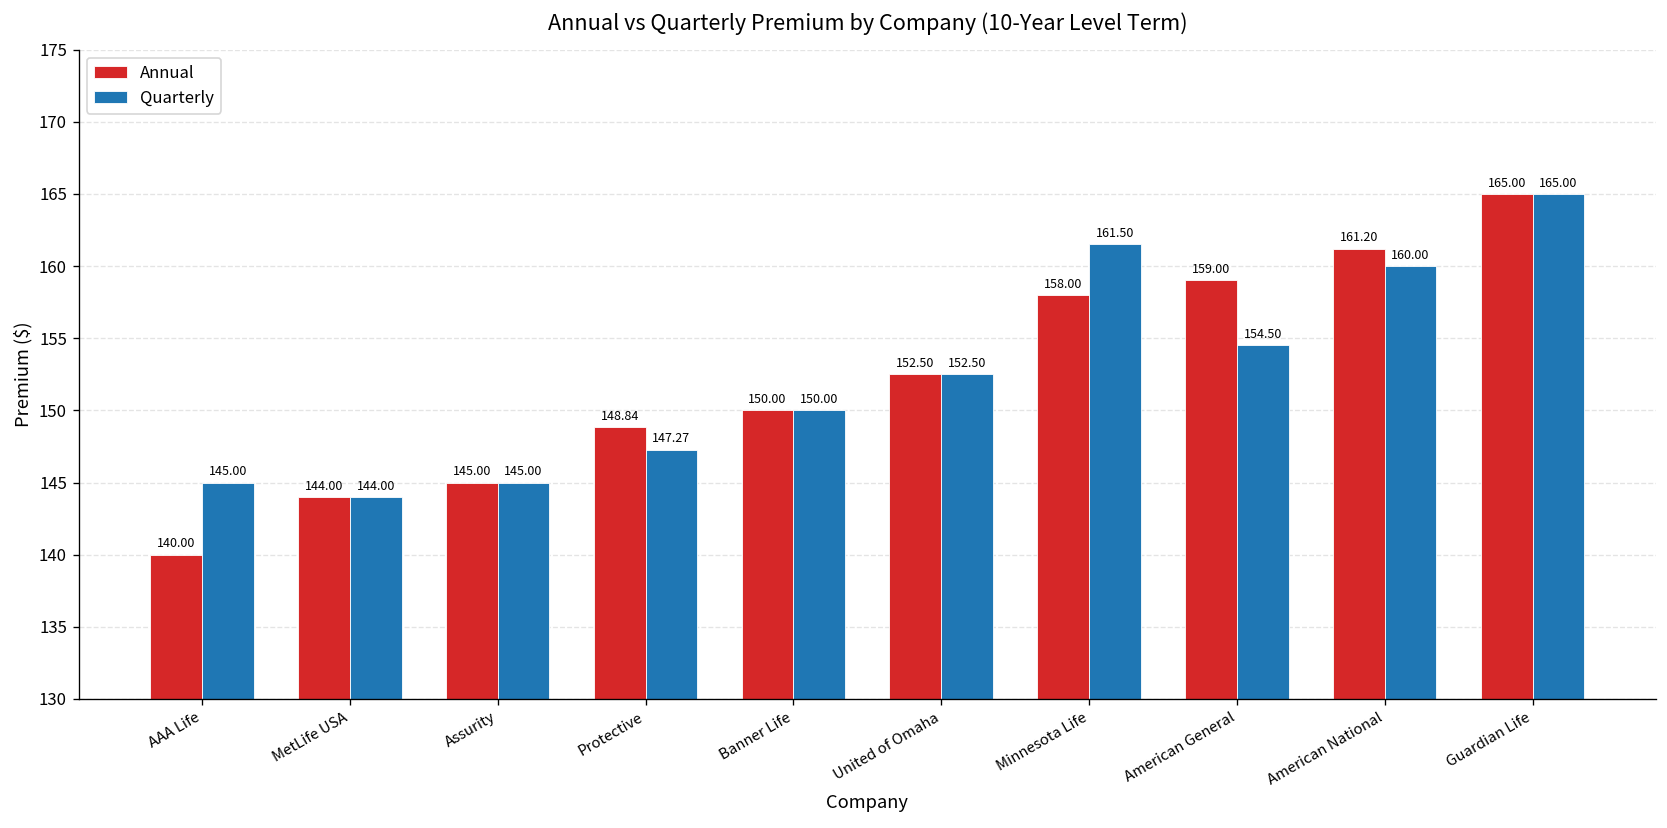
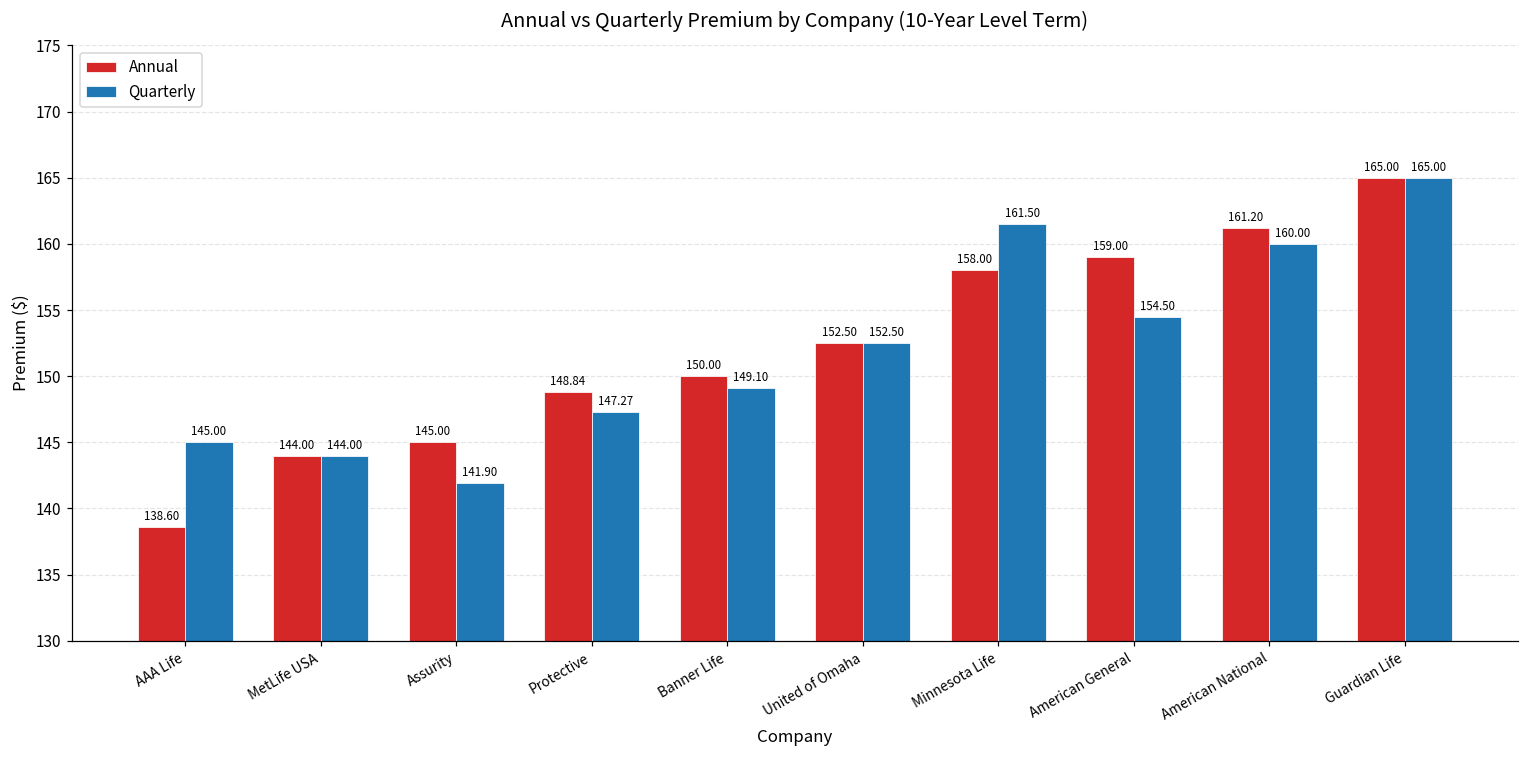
Annual, AAA Life: 140.00 -> 138.60
Quarterly, Assurity: 145.00 -> 141.90
Quarterly, Banner Life: 150.00 -> 149.10
